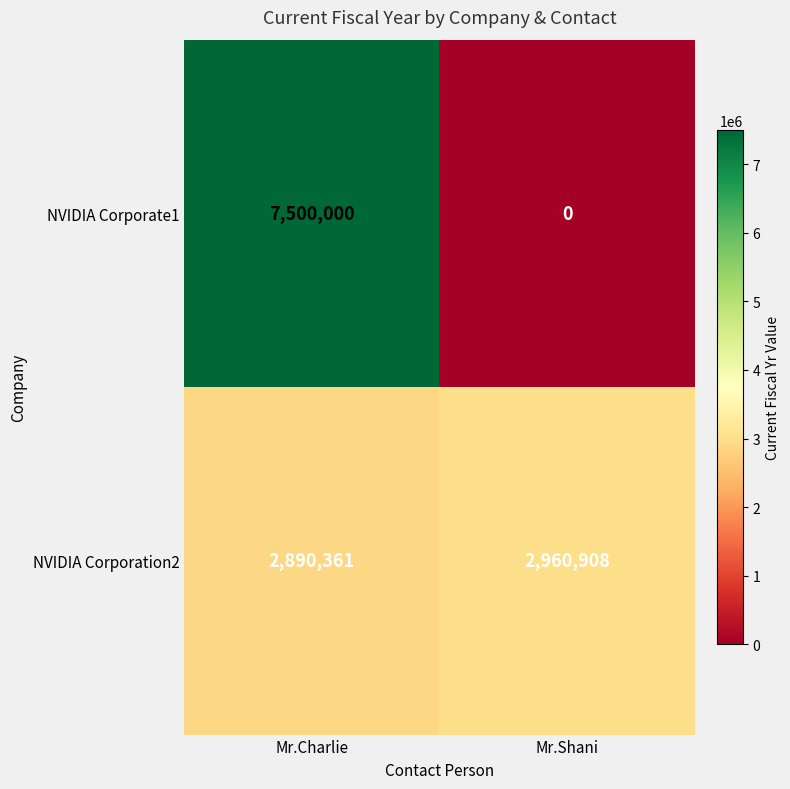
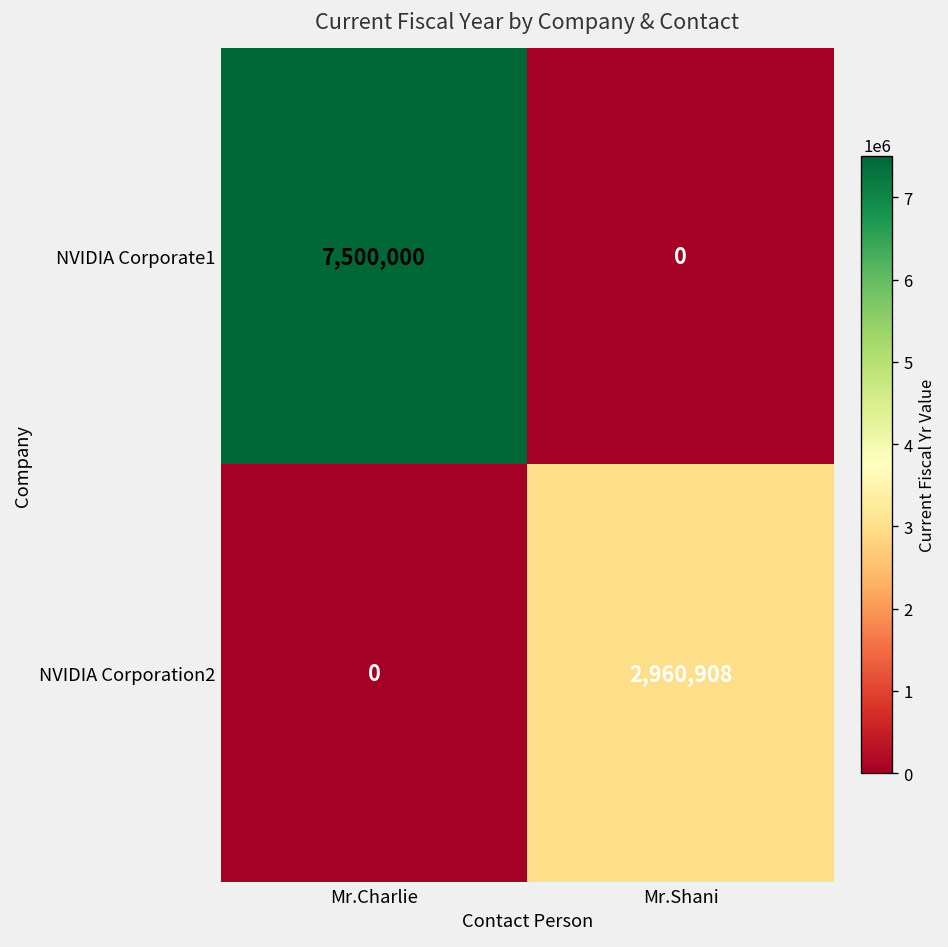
NVIDIA Corporation2, Mr.Charlie: 2,890,361 -> 0
